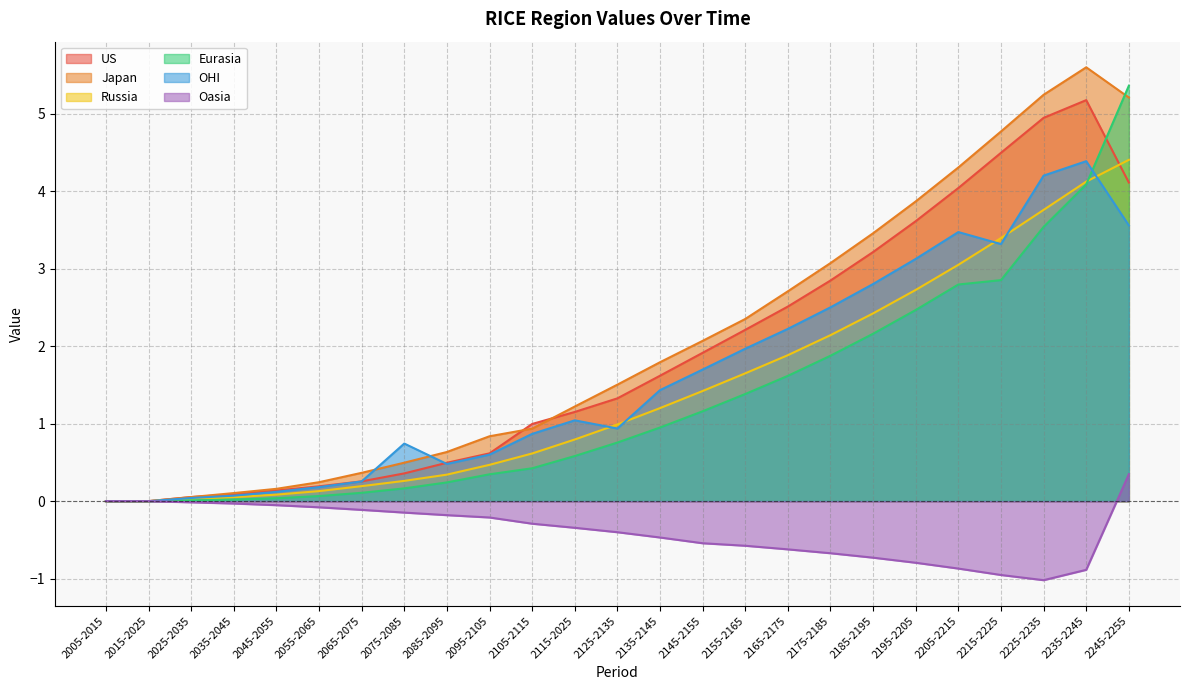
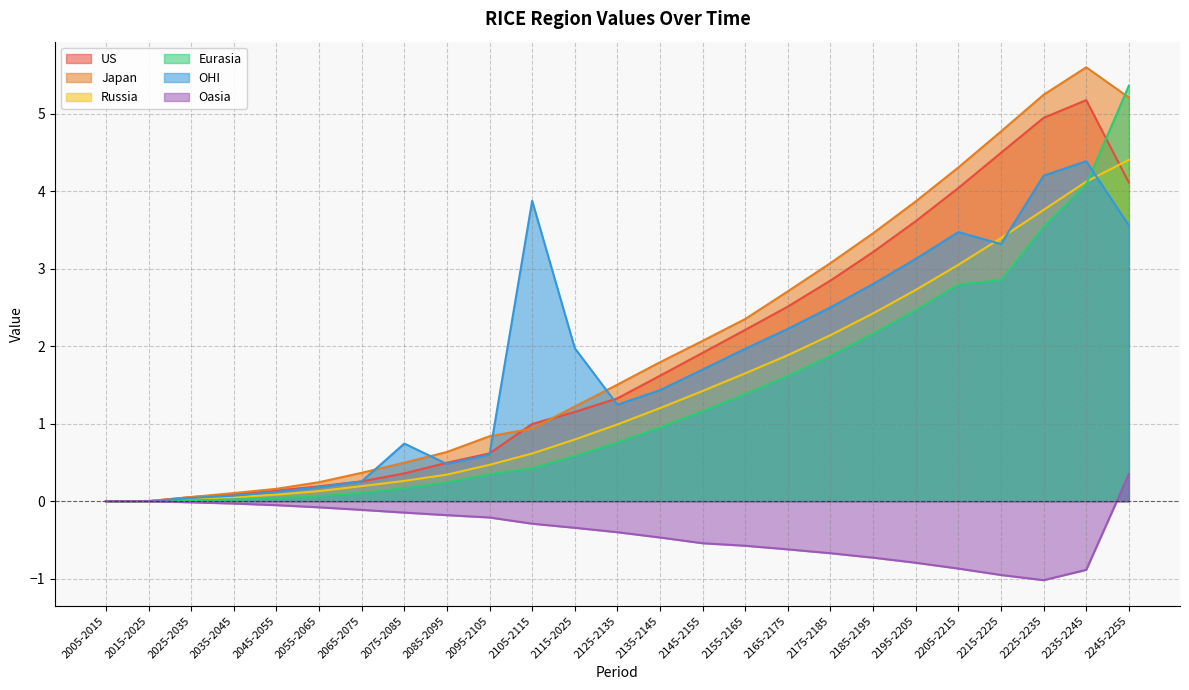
OHI, 2105-2115: 0.9 -> 3.9
OHI, 2115-2025: 1.0 -> 2.0
OHI, 2125-2135: 0.9 -> 1.2
